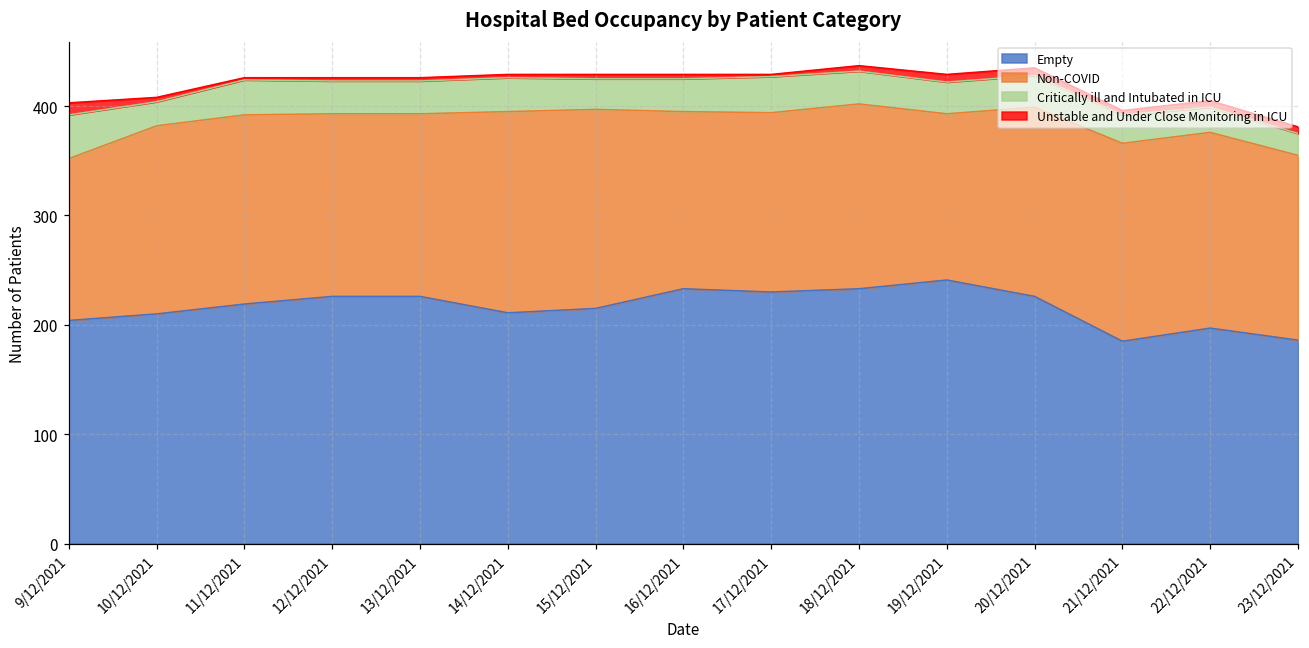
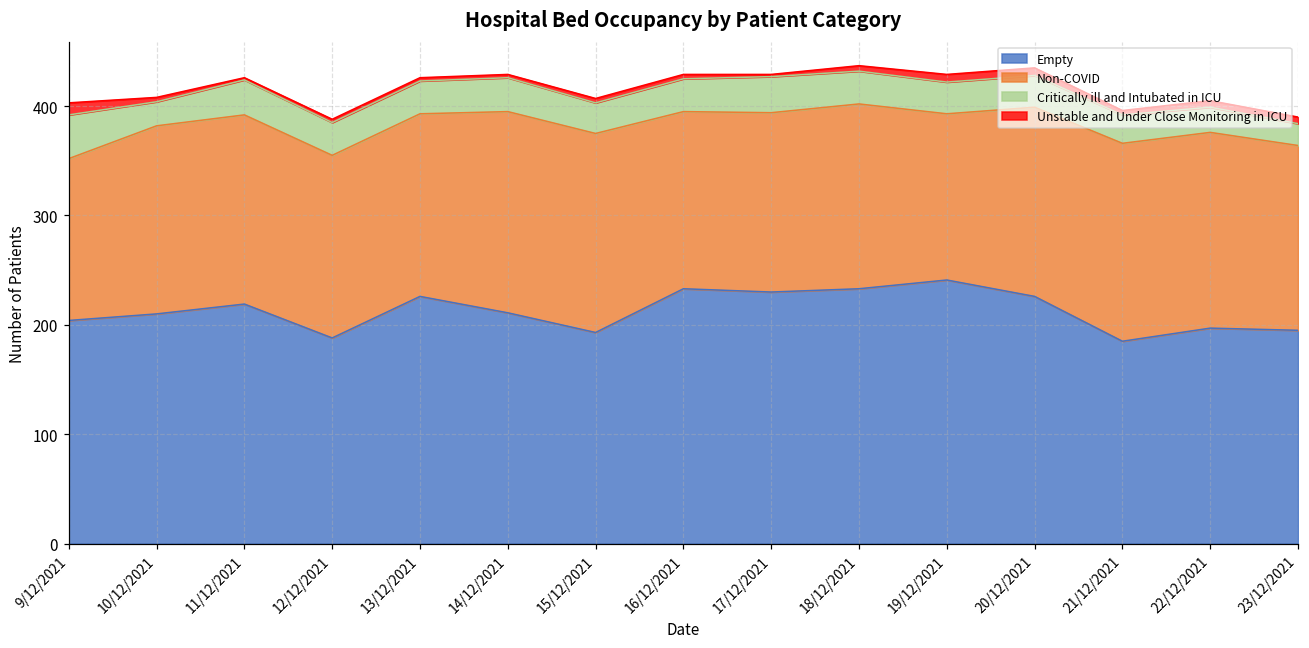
Empty, 12/12/2021: 230 -> 190
Empty, 15/12/2021: 220 -> 190
Empty, 23/12/2021: 190 -> 200
